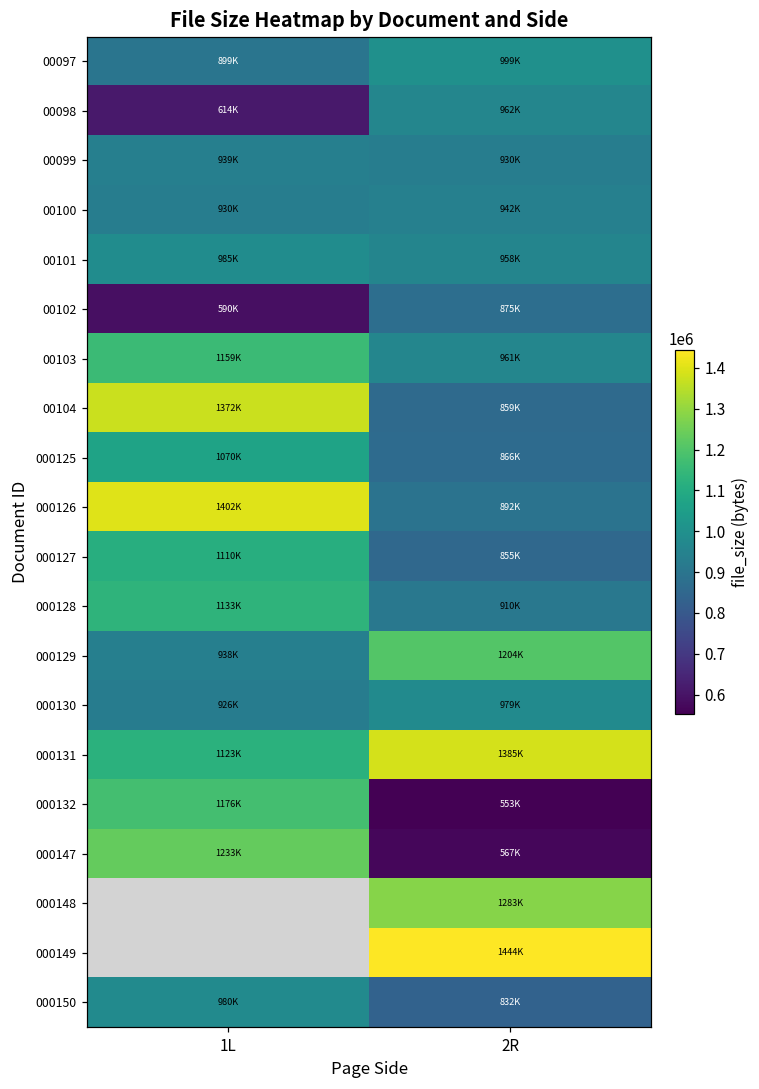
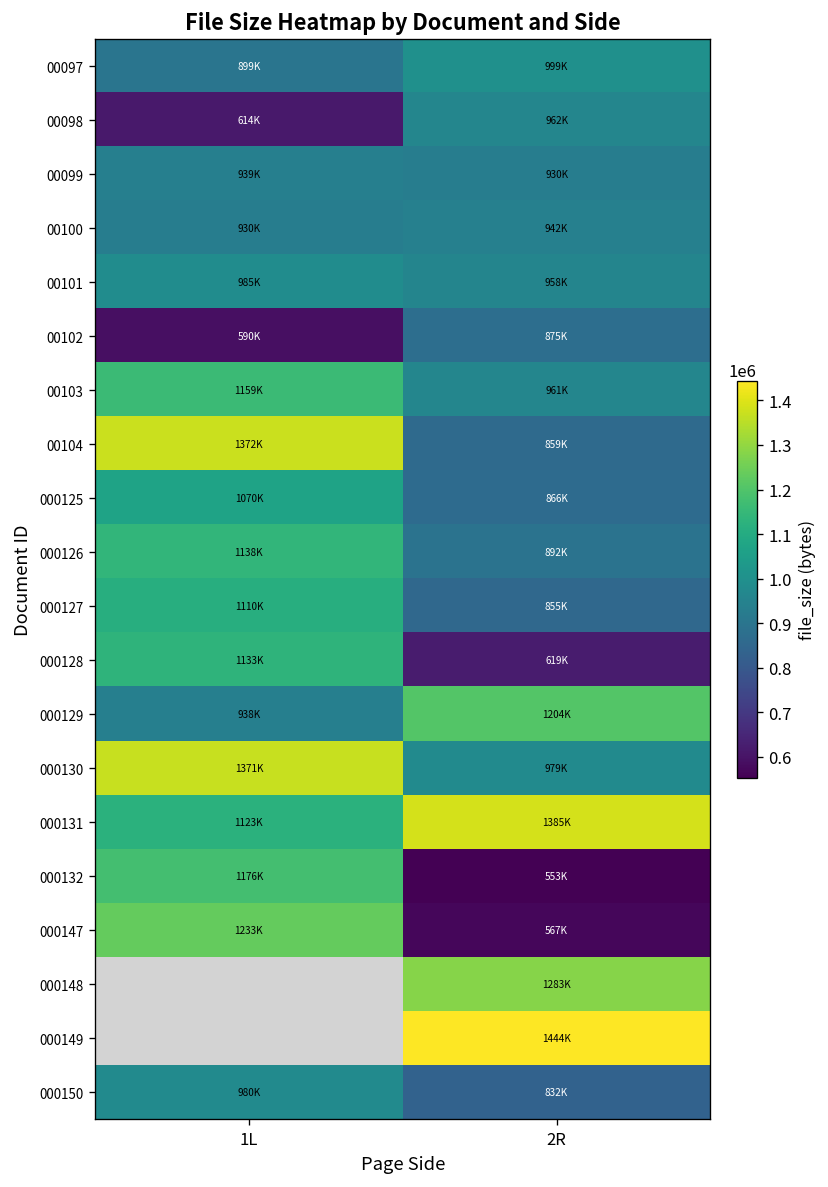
000126, 1L: 1402K -> 1138K
000128, 2R: 910K -> 619K
000130, 1L: 926K -> 1371K
